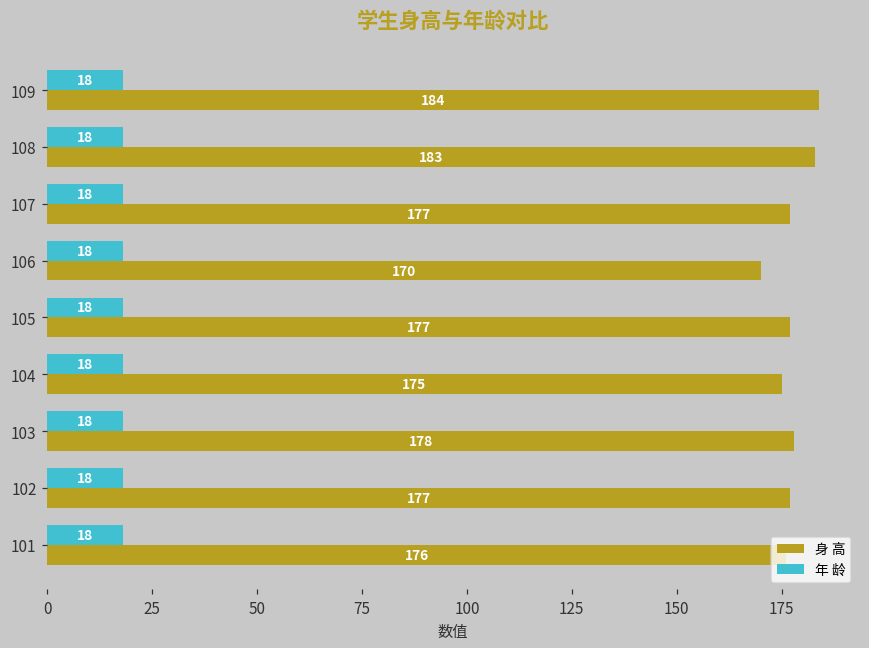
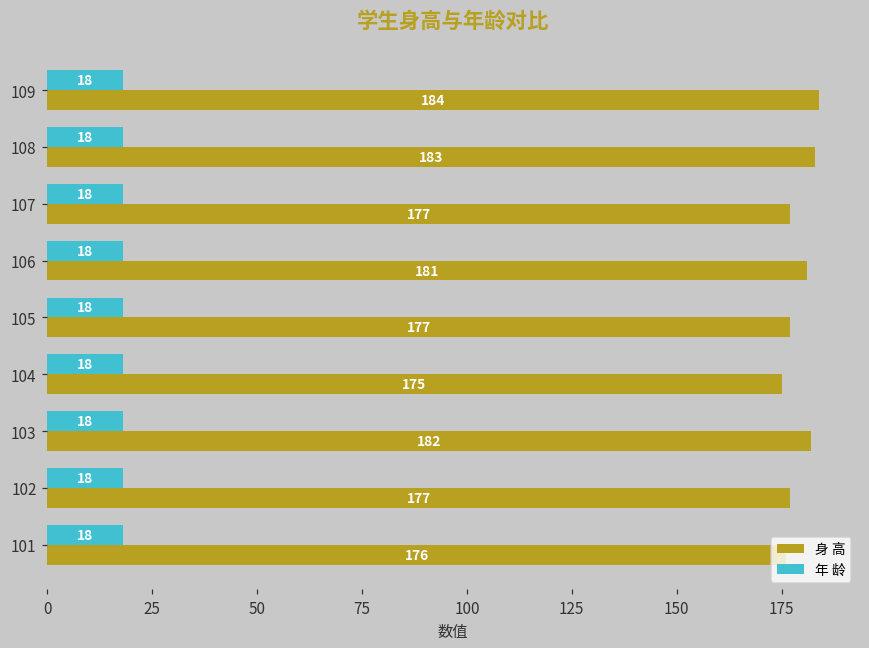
身 高, 106: 170 -> 181
身 高, 103: 178 -> 182
